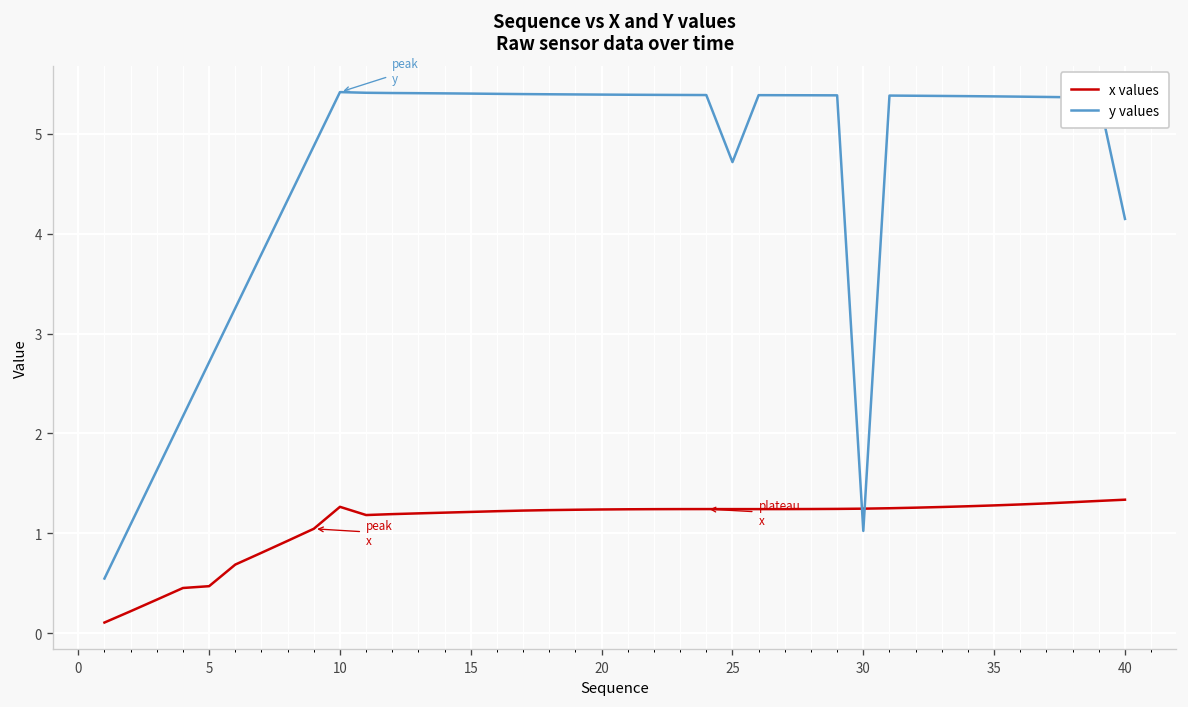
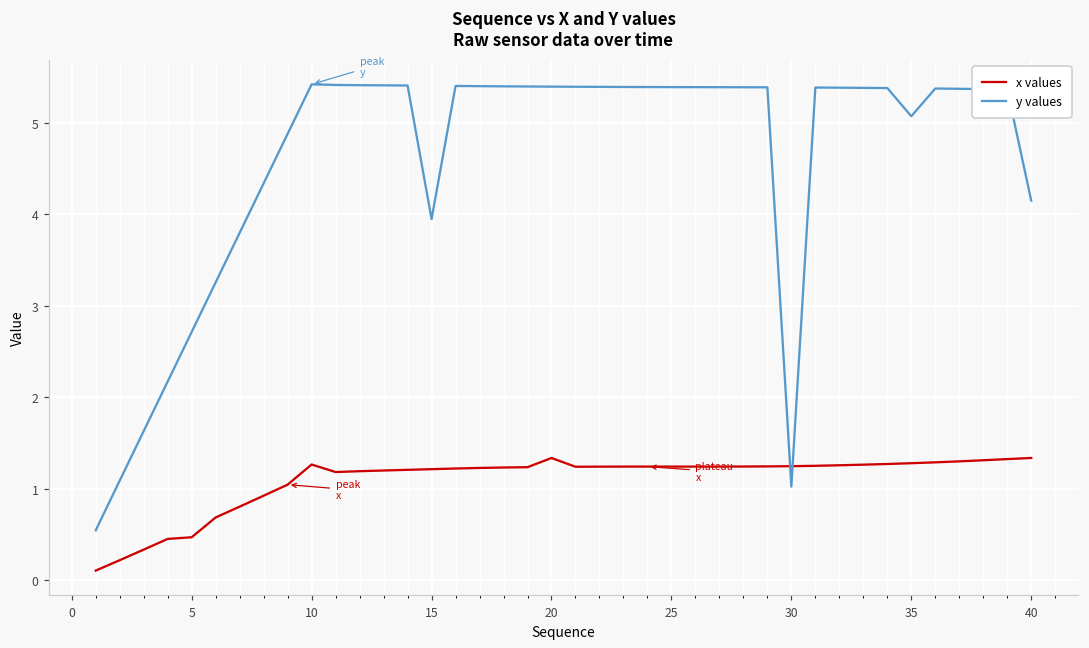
y values, 15: 5.4 -> 3.9
x values, 20: 1.2 -> 1.3
y values, 25: 4.7 -> 5.4
y values, 35: 5.4 -> 5.1
